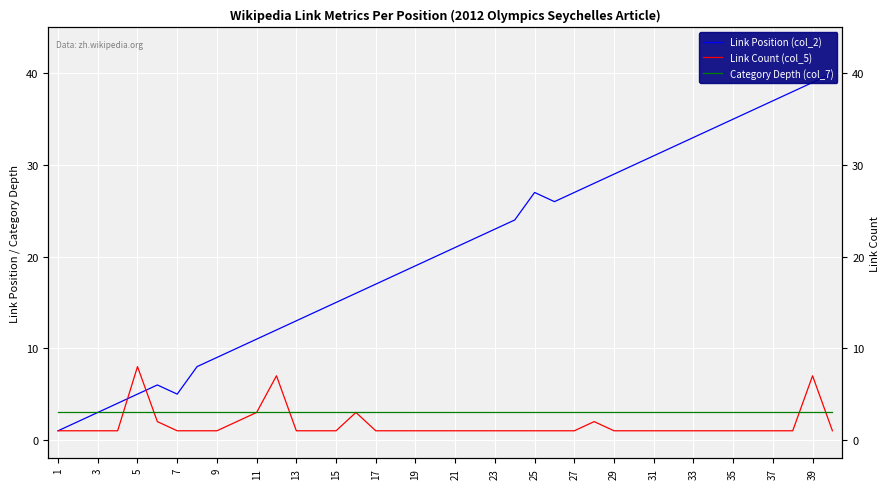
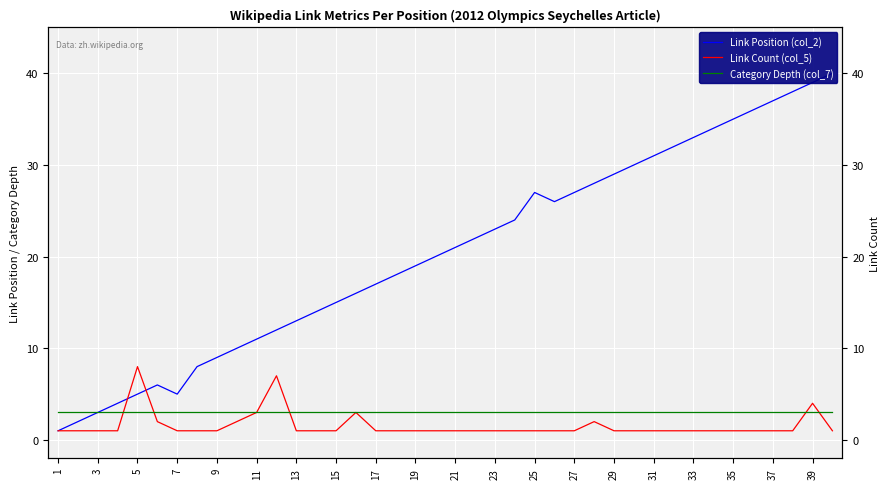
Link Count (col_5), 39: 7 -> 4
